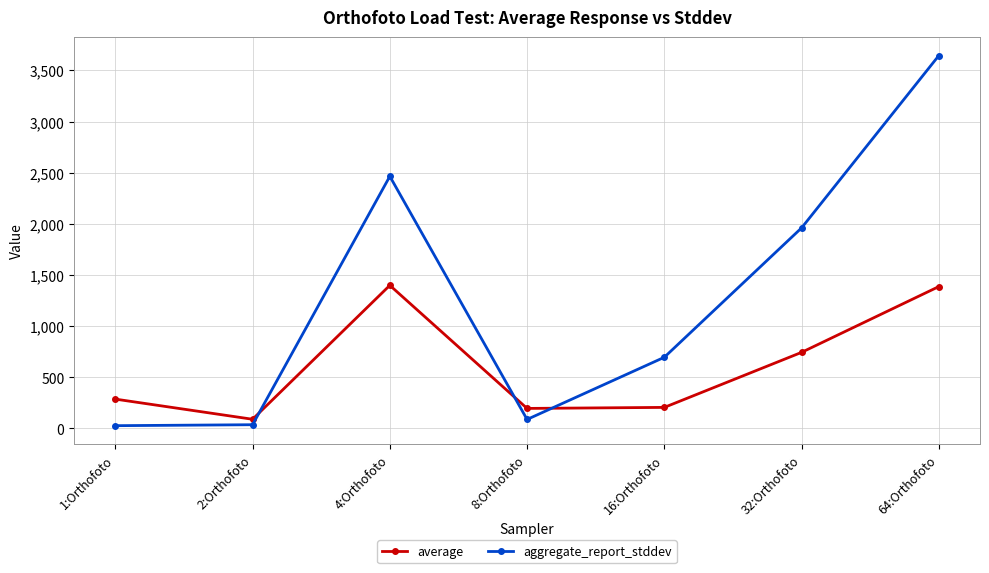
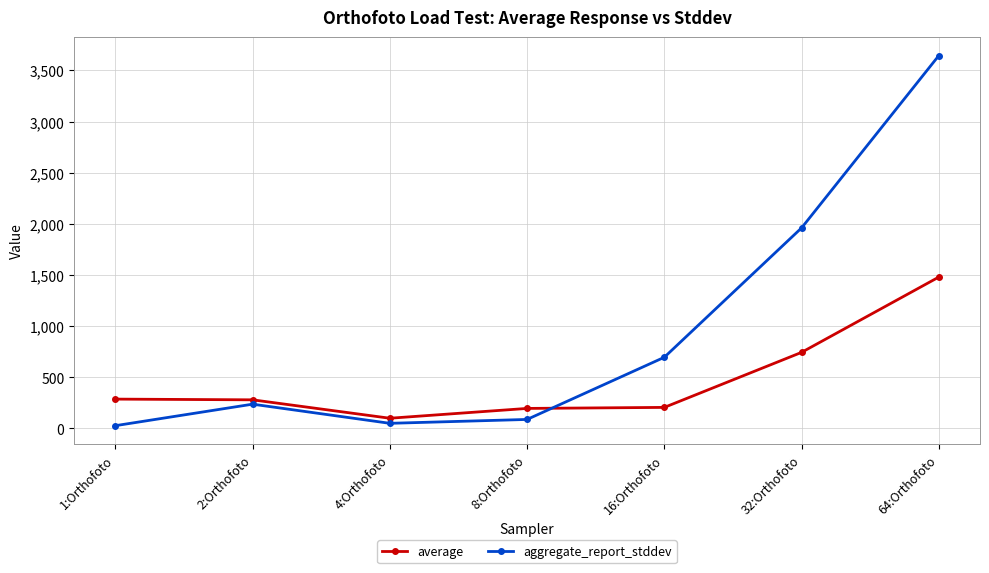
average, 2:Orthofoto: 90 -> 280
aggregate_report_stddev, 2:Orthofoto: 40 -> 240
average, 4:Orthofoto: 1,400 -> 100
aggregate_report_stddev, 4:Orthofoto: 2,460 -> 50
average, 64:Orthofoto: 1,390 -> 1,480
